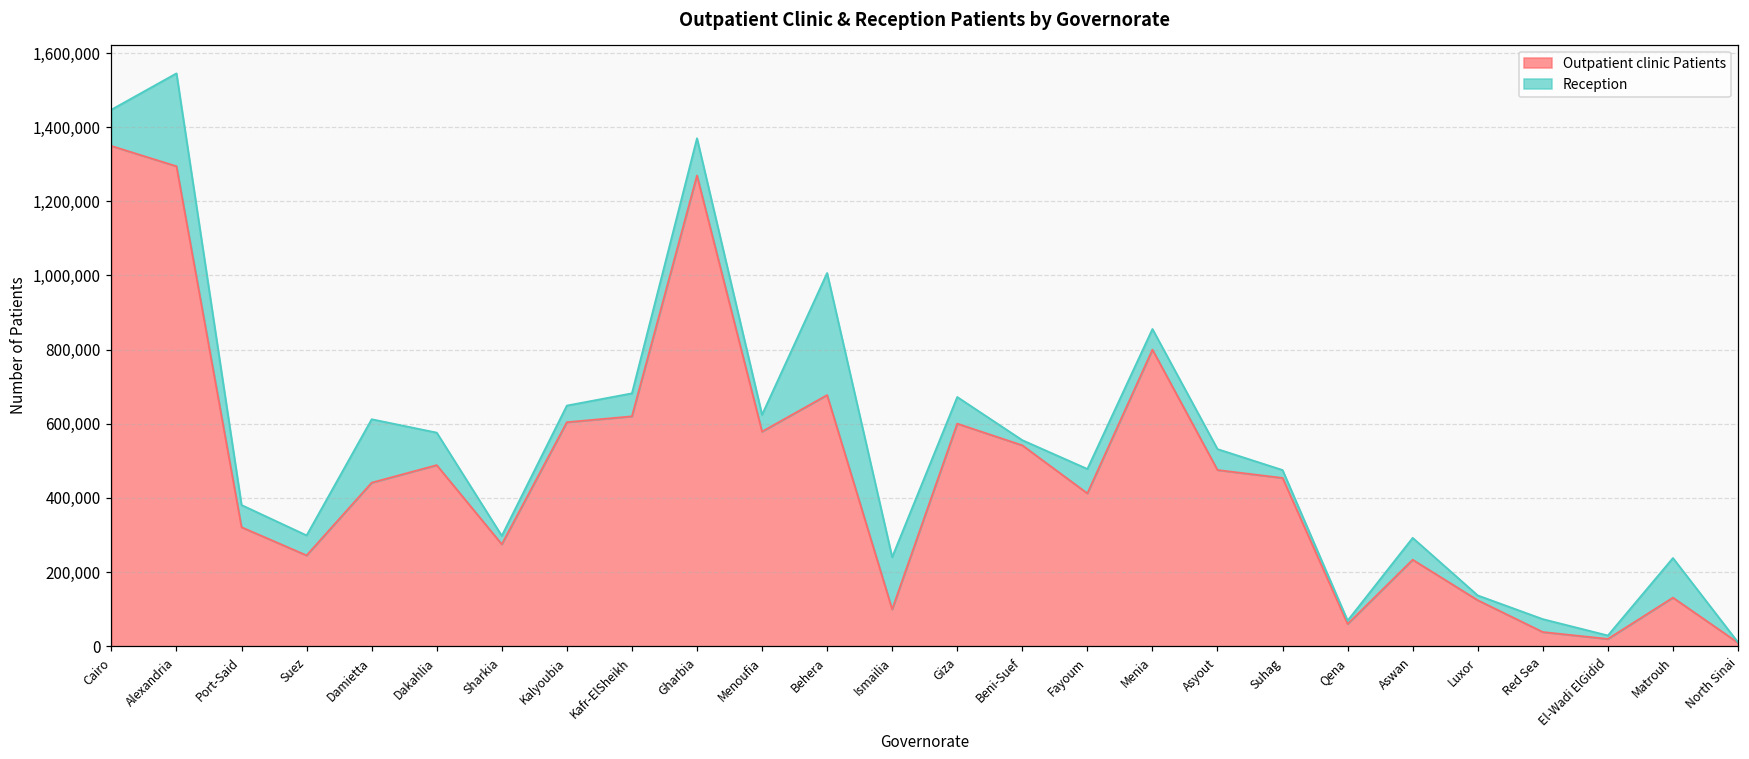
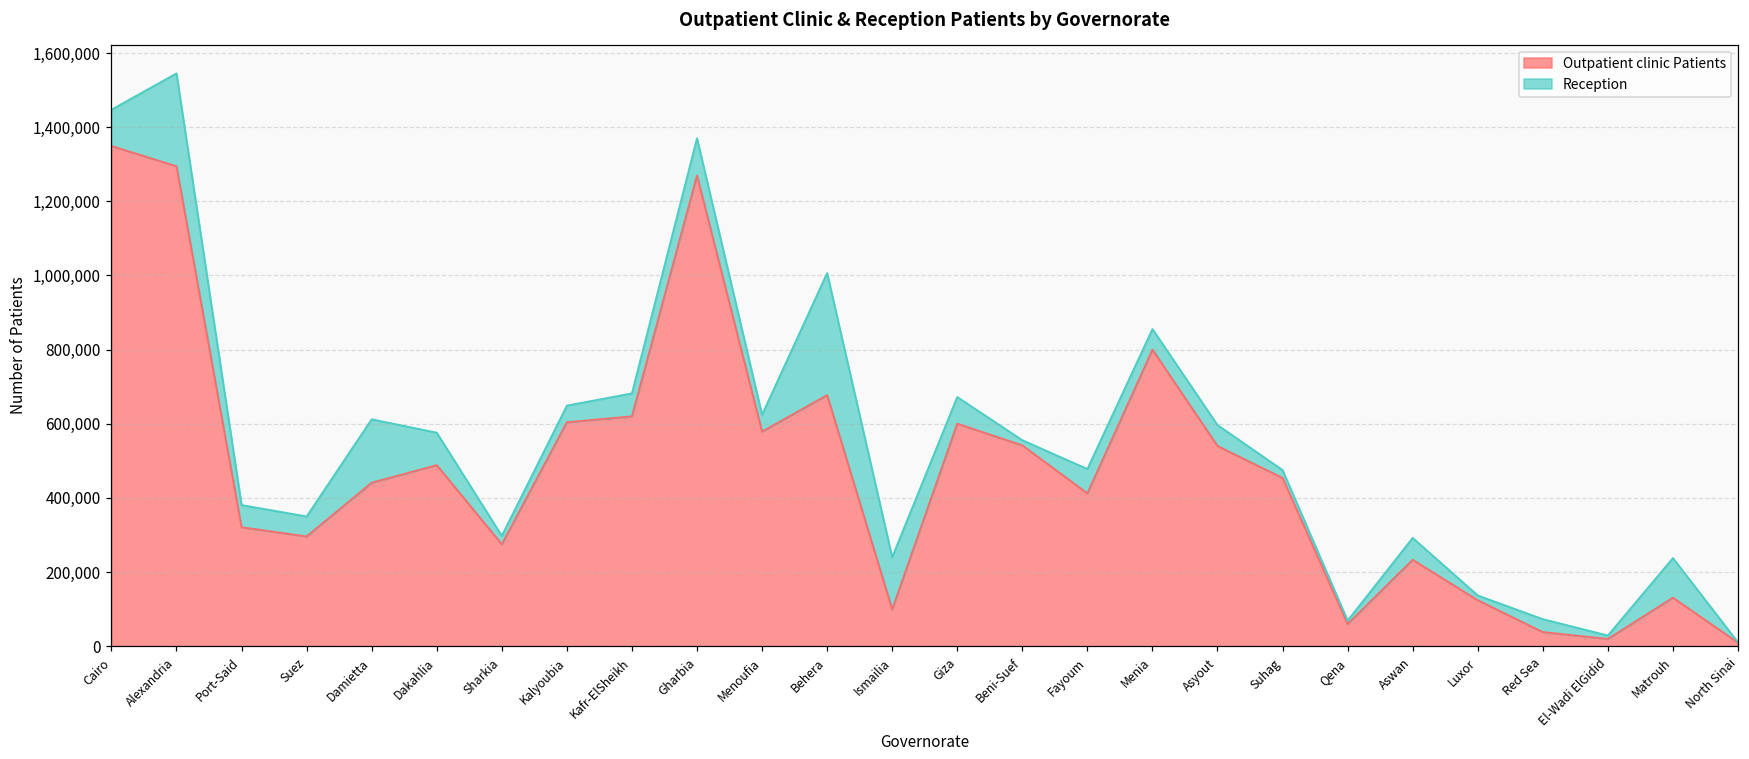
Outpatient clinic Patients, Suez: 250,000 -> 300,000
Outpatient clinic Patients, Asyout: 480,000 -> 540,000
